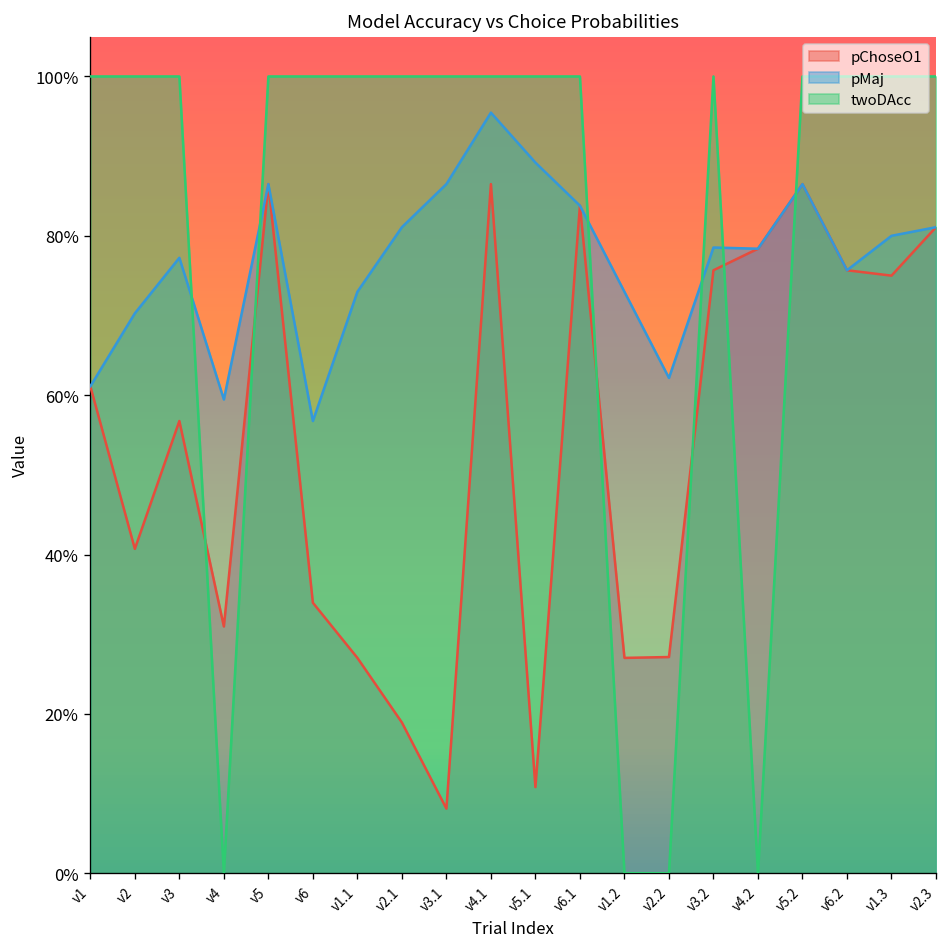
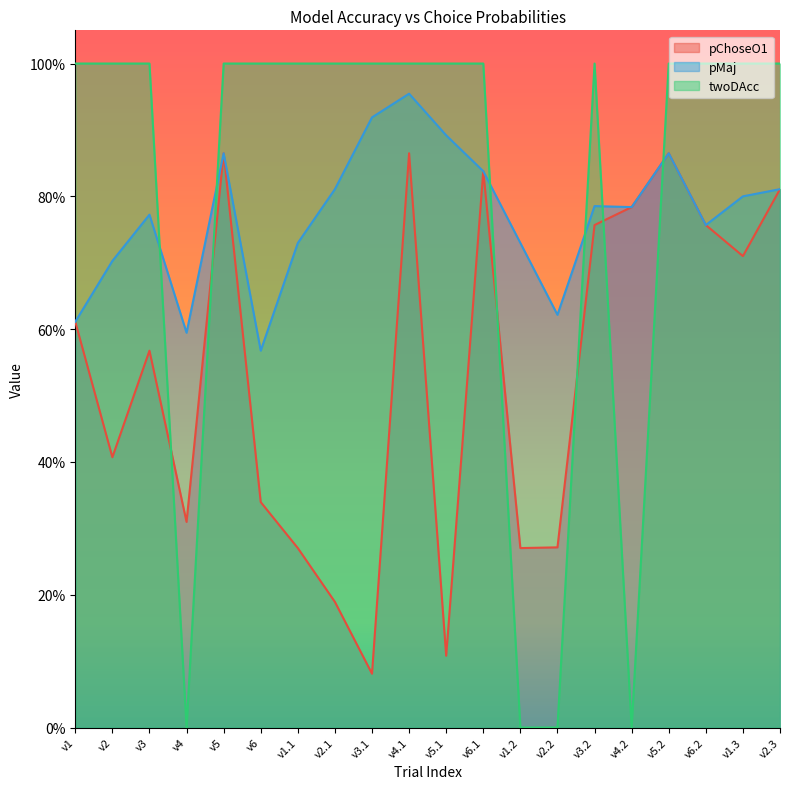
pMaj, v3.1: 86% -> 92%
pChoseO1, v1.3: 75% -> 71%
